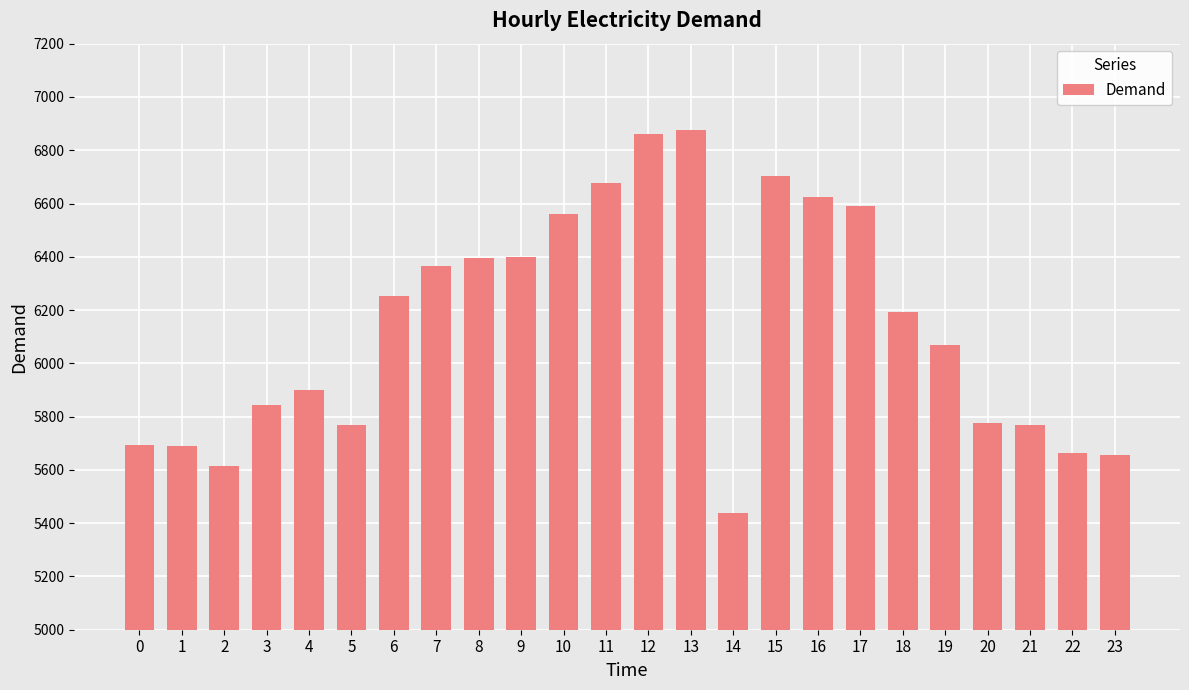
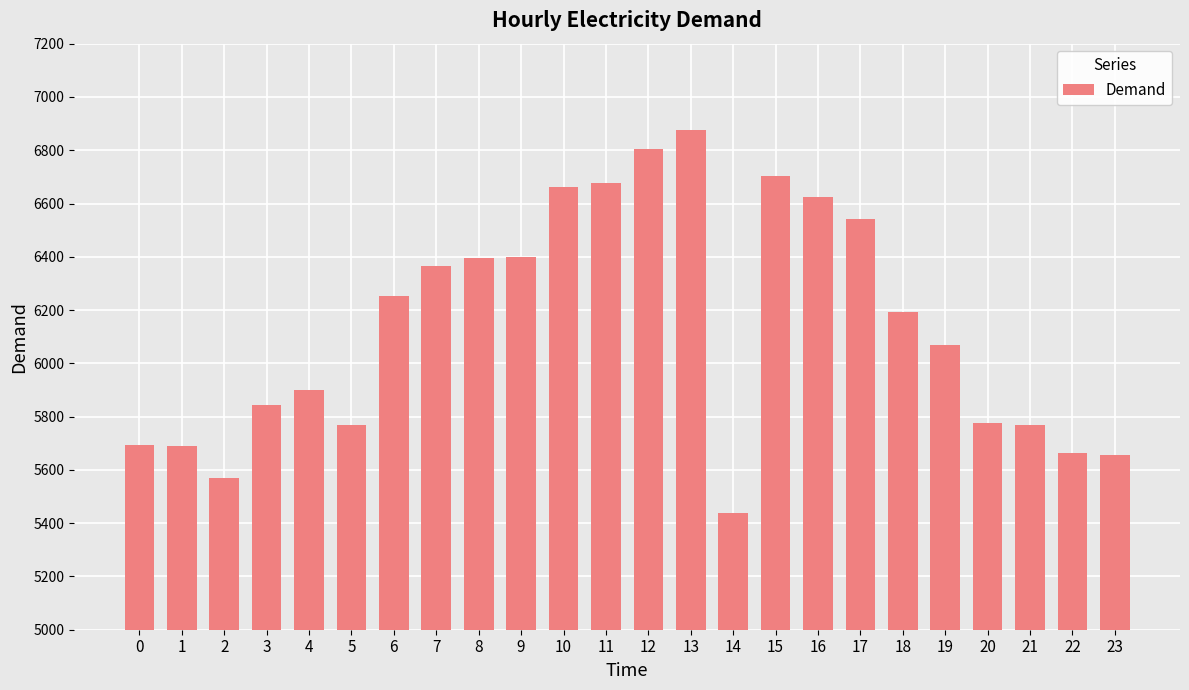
2: 5620 -> 5570
10: 6560 -> 6660
12: 6860 -> 6810
17: 6590 -> 6540
